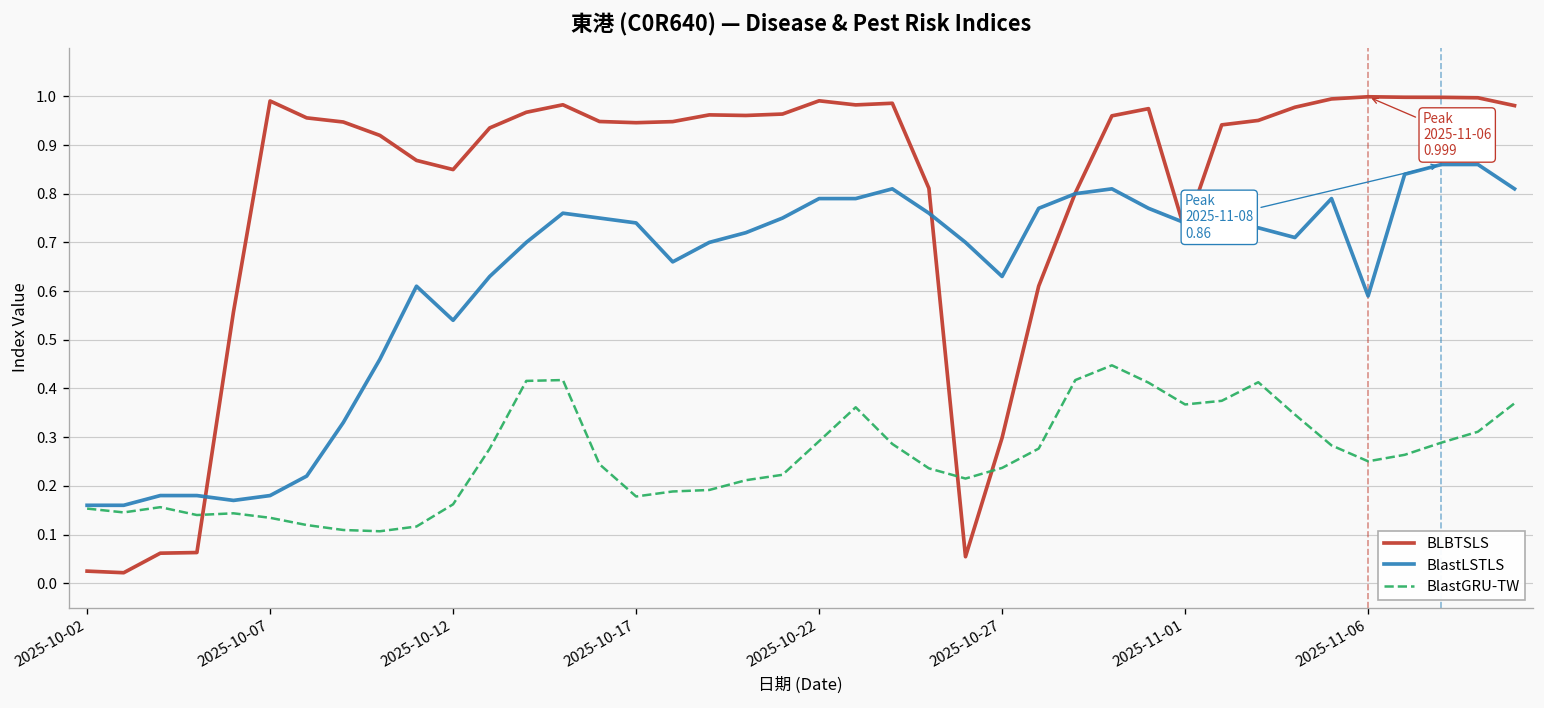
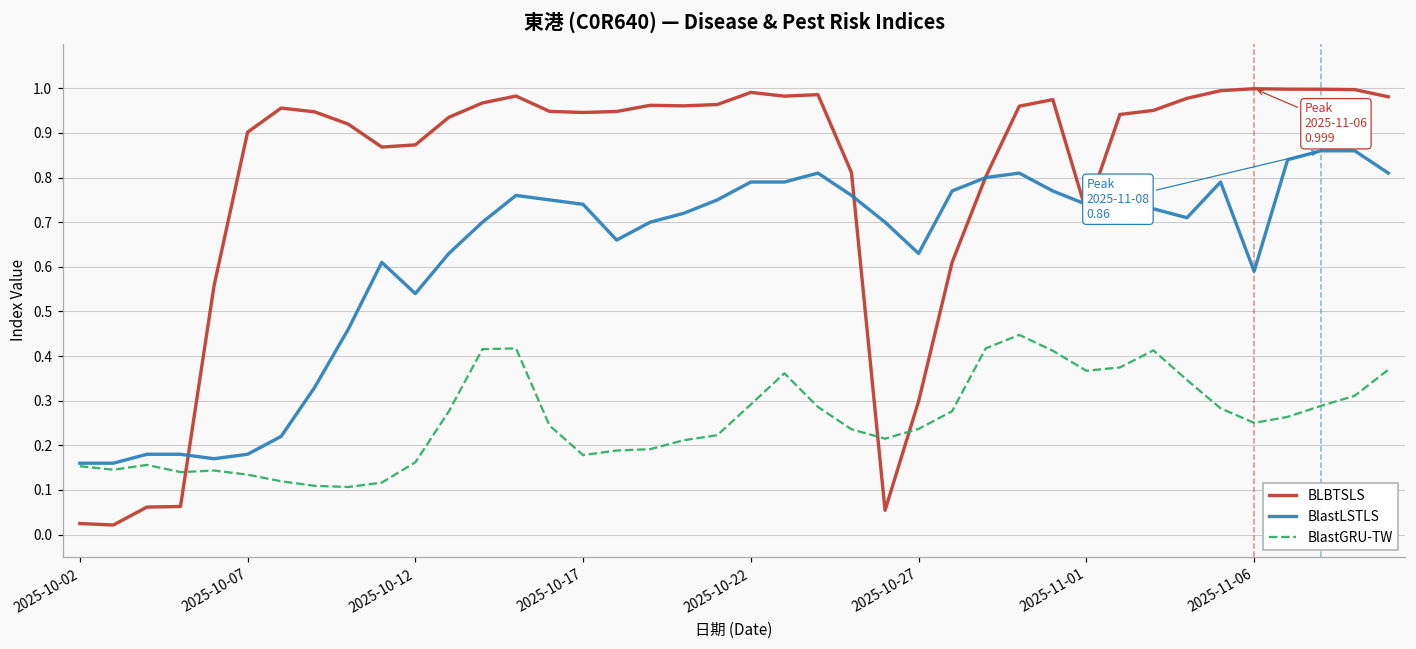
BLBTSLS, 2025-10-07: 0.99 -> 0.90
BLBTSLS, 2025-10-12: 0.85 -> 0.87
